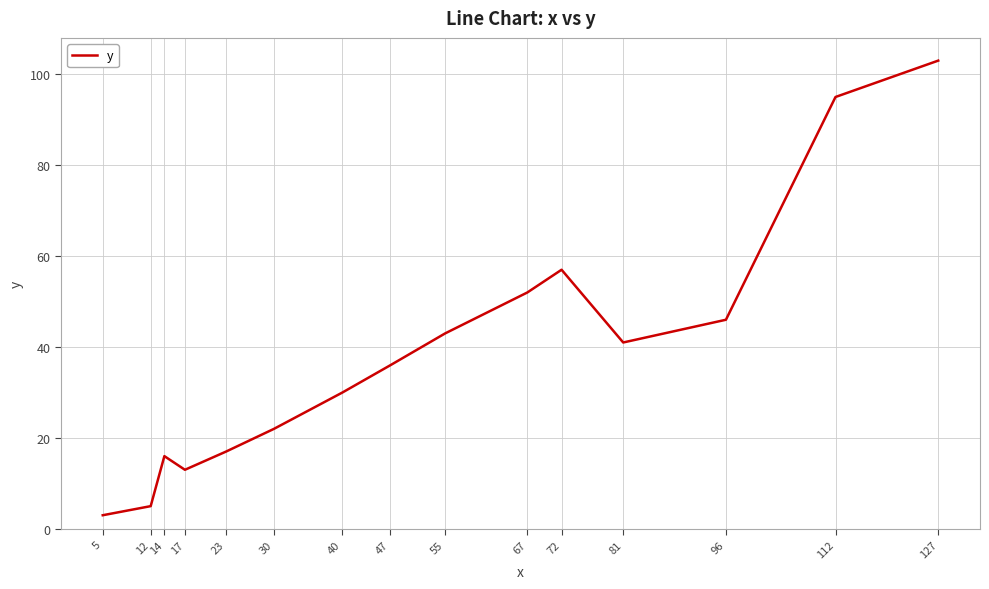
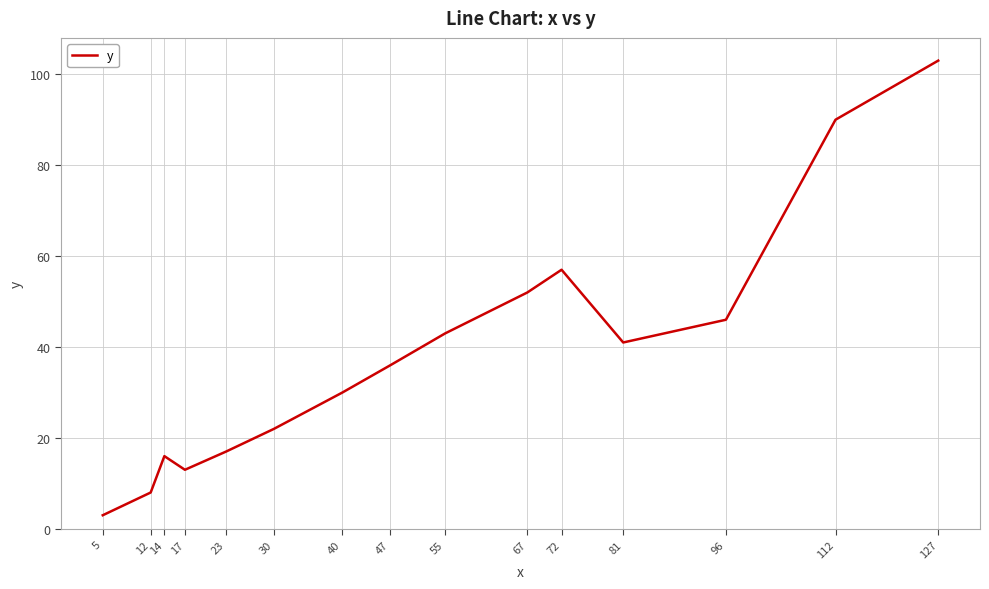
12: 5 -> 8
112: 95 -> 90
